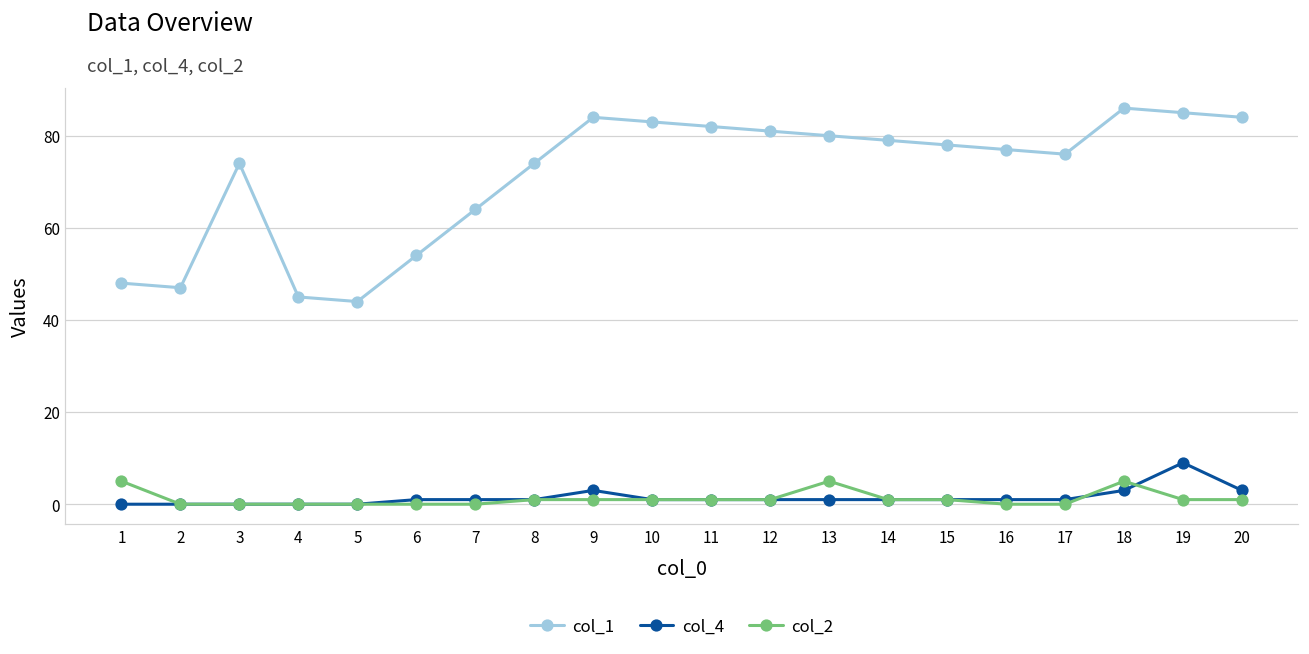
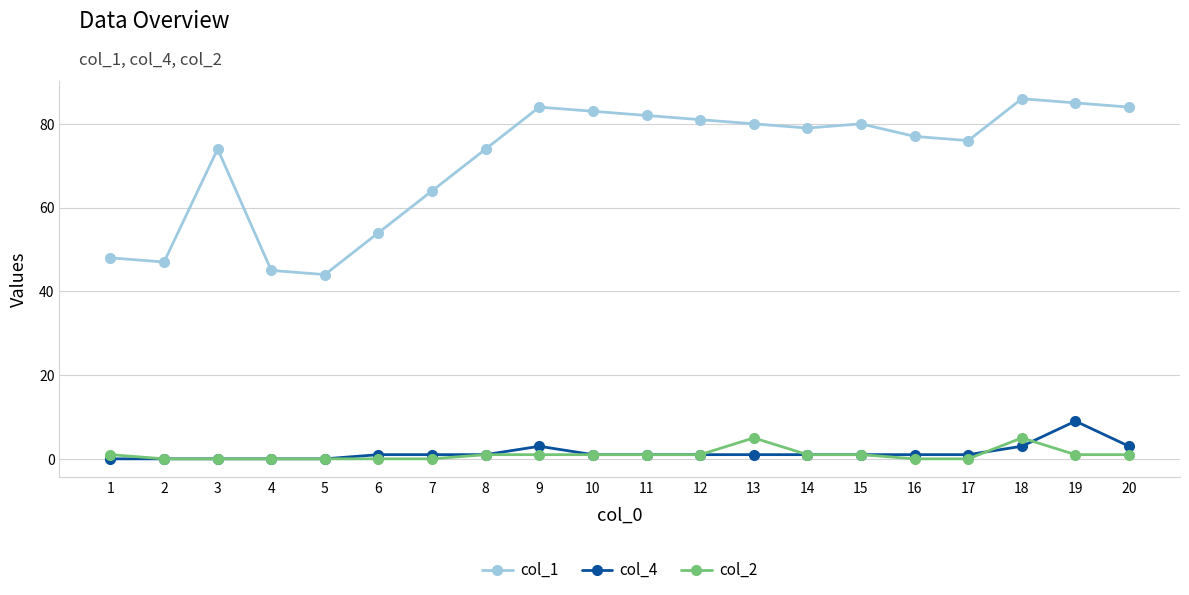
col_2, 1: 5 -> 1
col_1, 15: 78 -> 80
